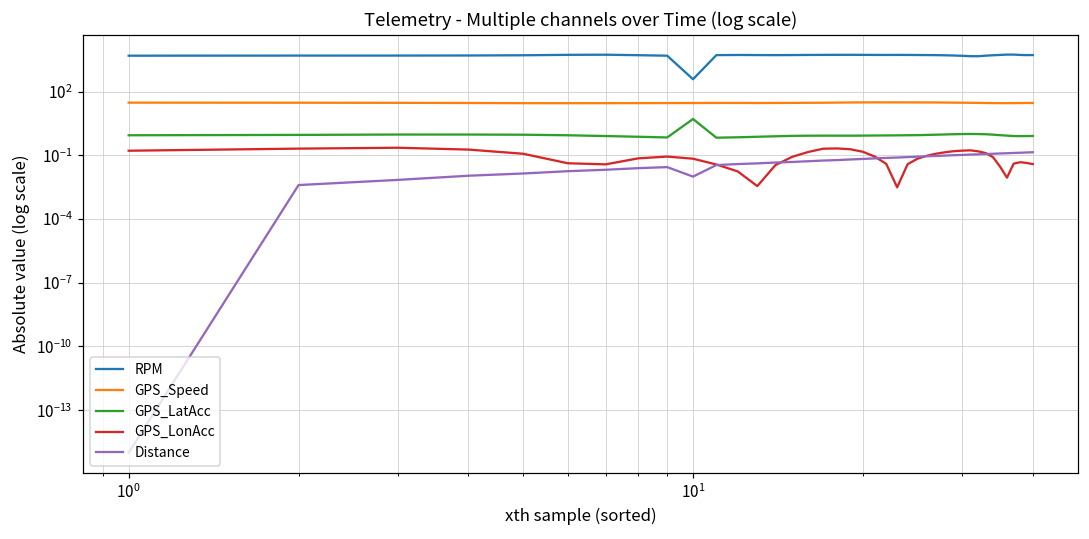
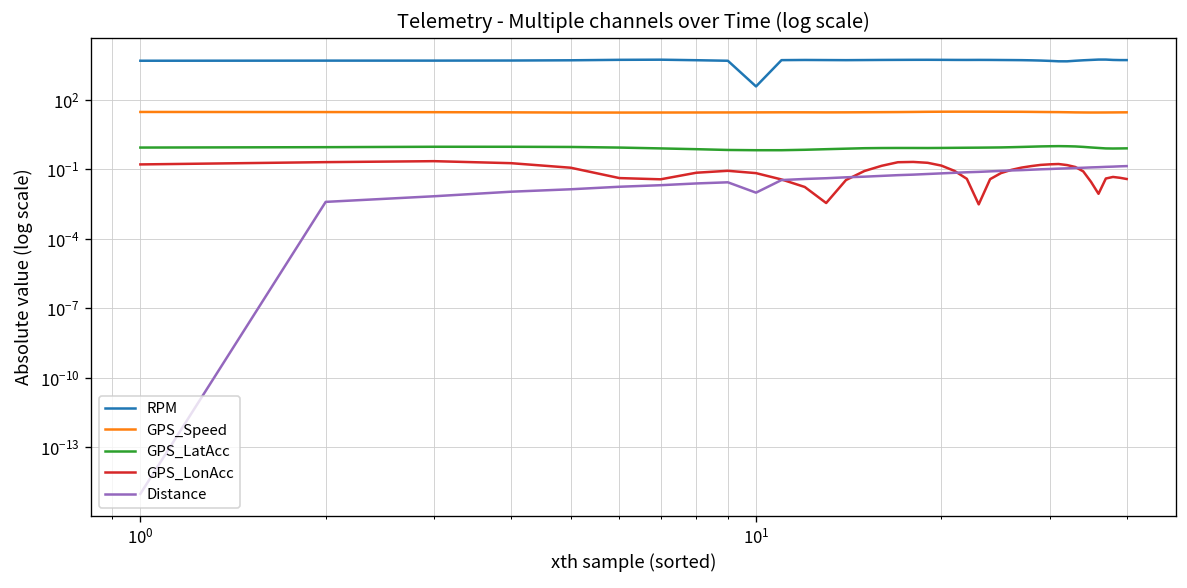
GPS_LatAcc, 10^1: 5 -> 0.7
